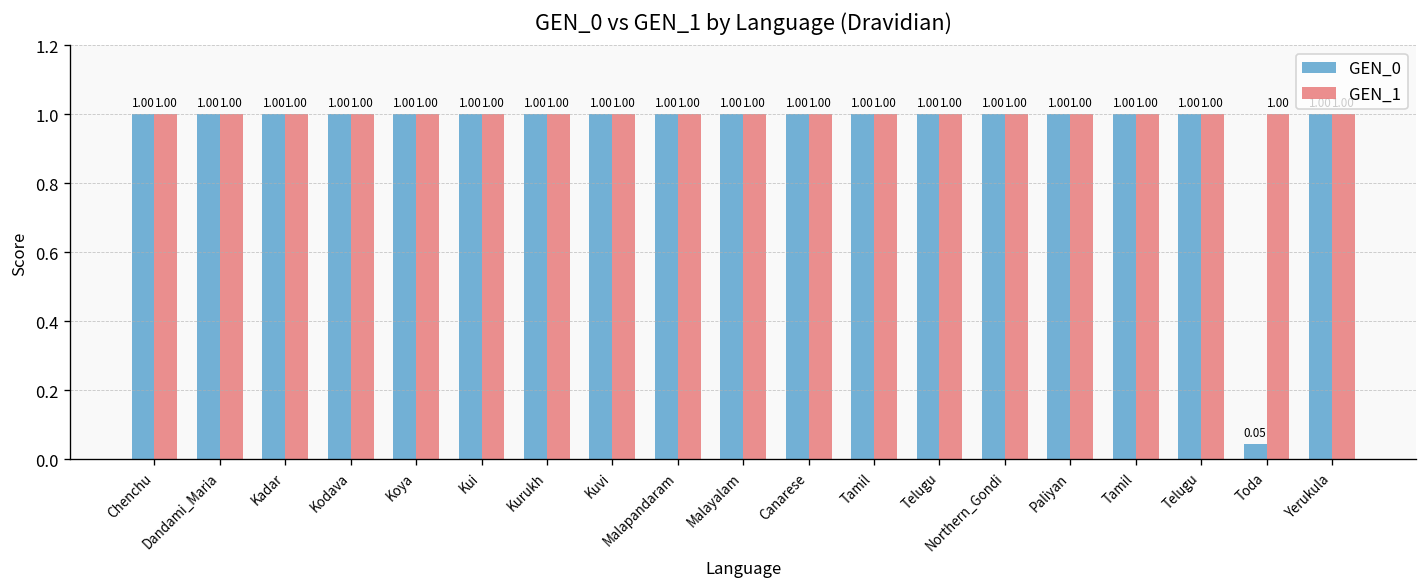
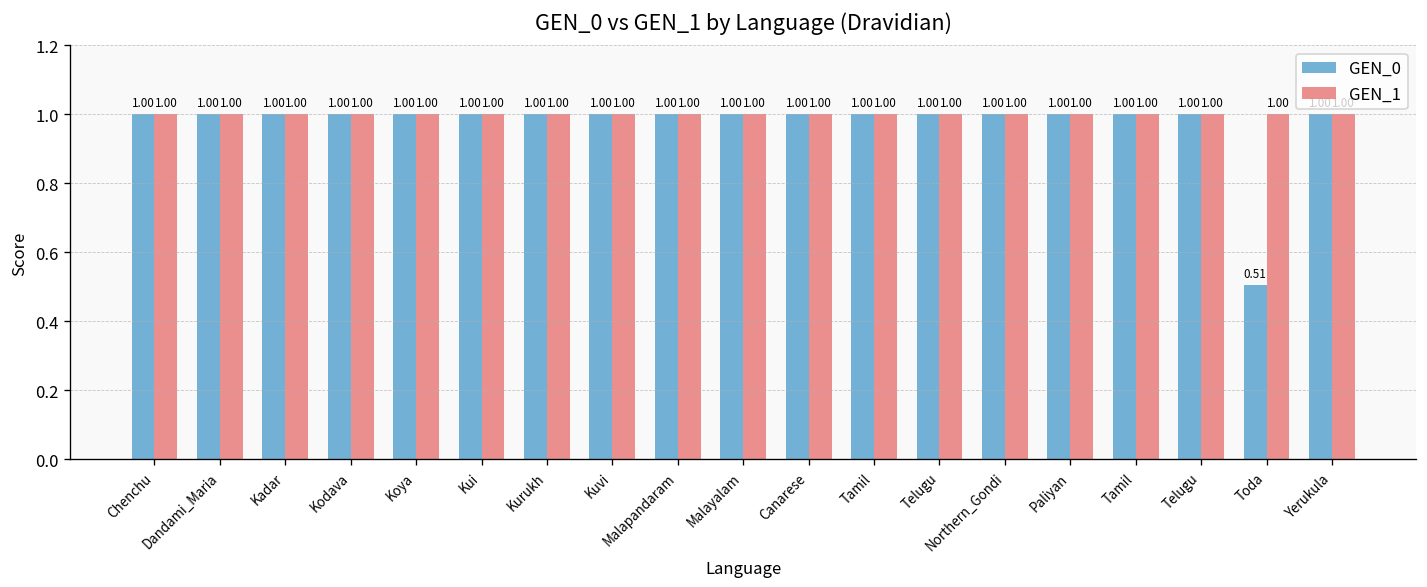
GEN_0, Toda: 0.05 -> 0.51
